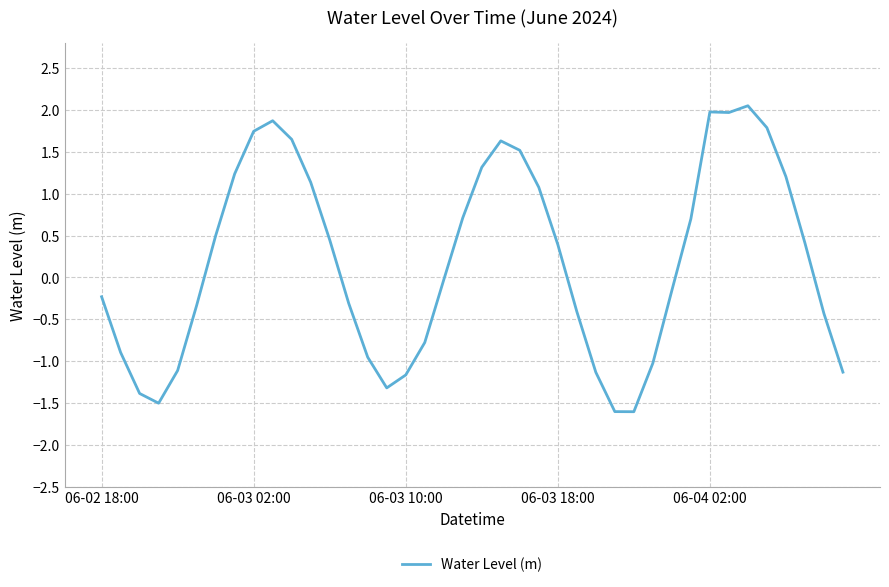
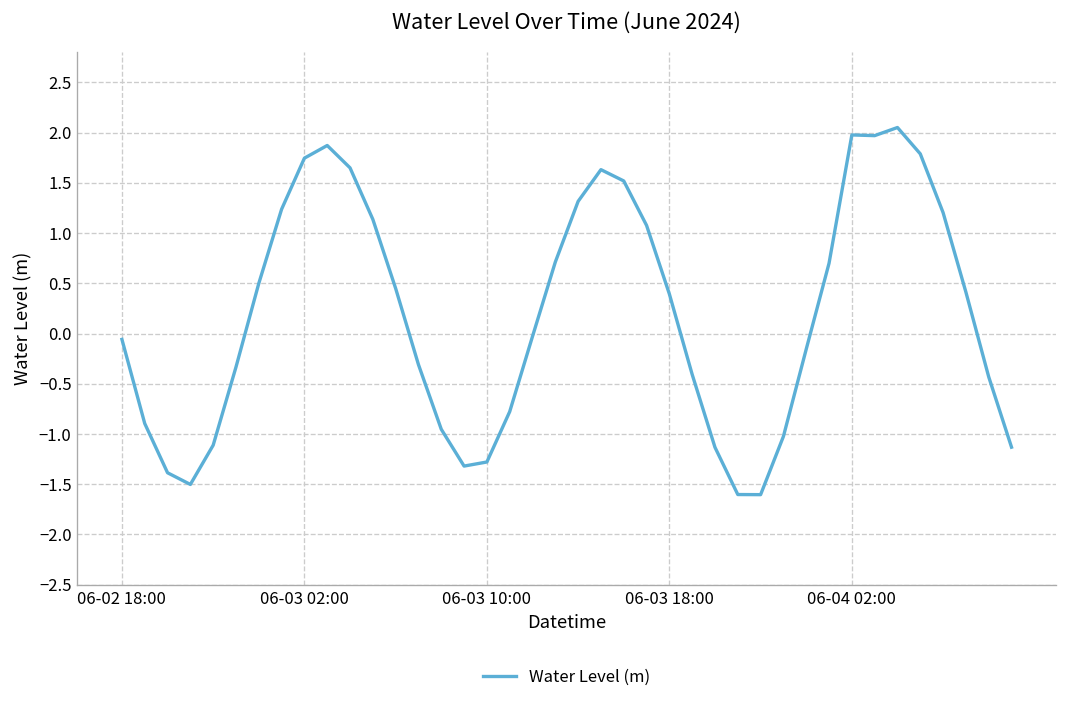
06-02 18:00: -0.2 -> -0.1
06-03 10:00: -1.2 -> -1.3
